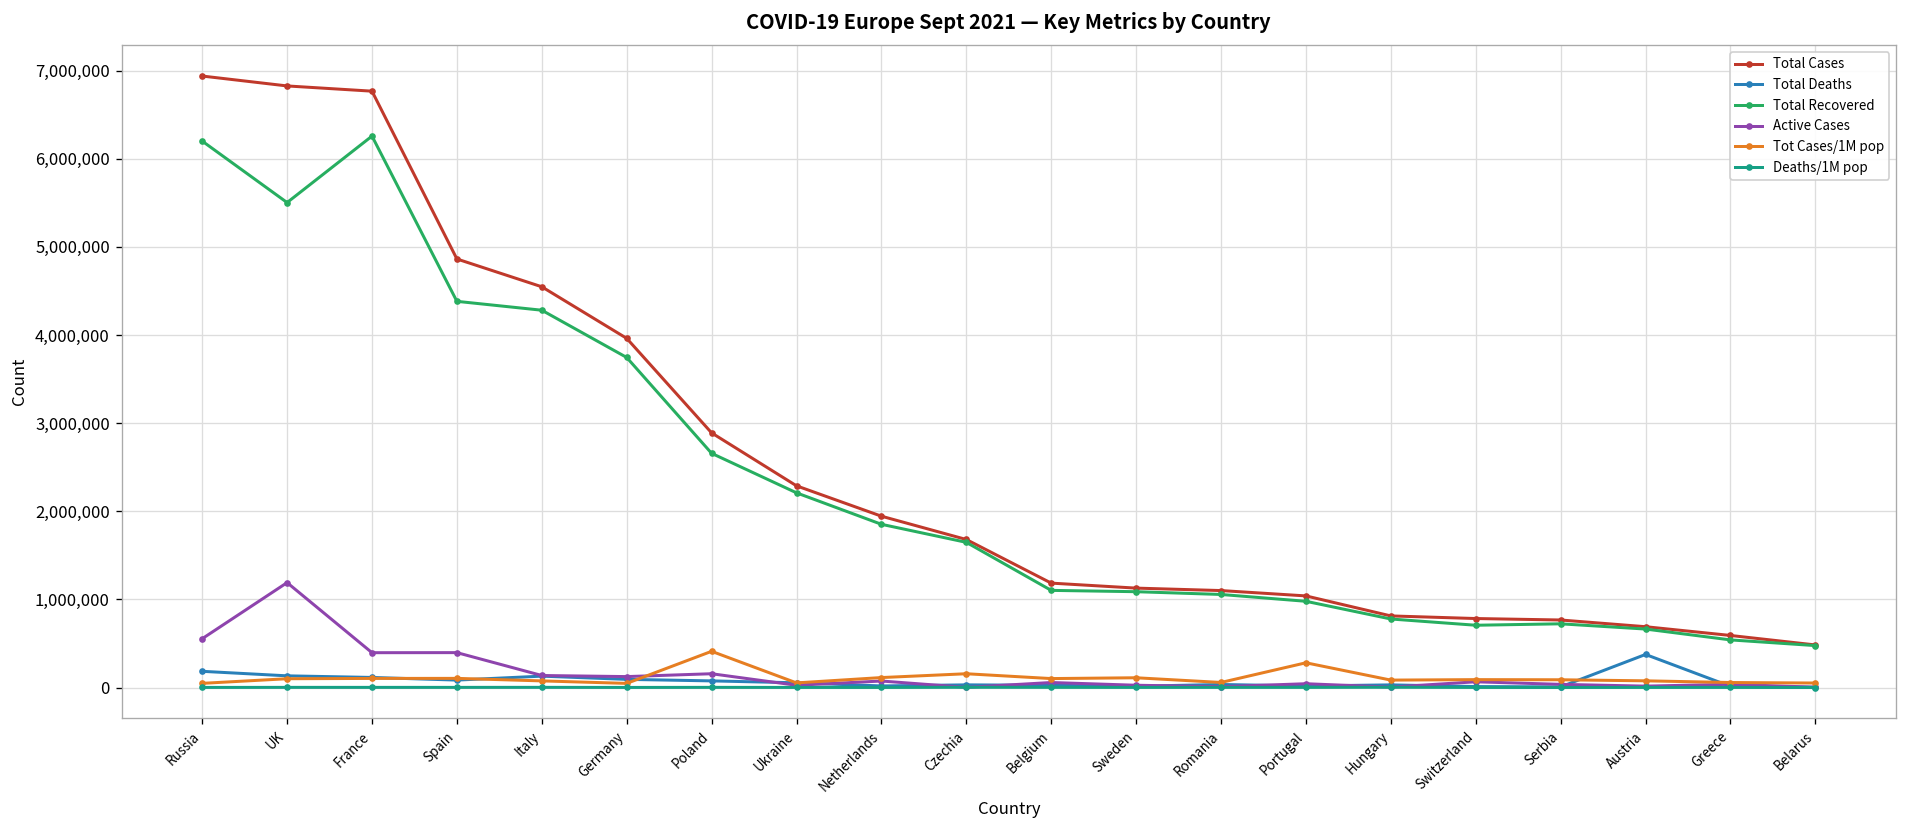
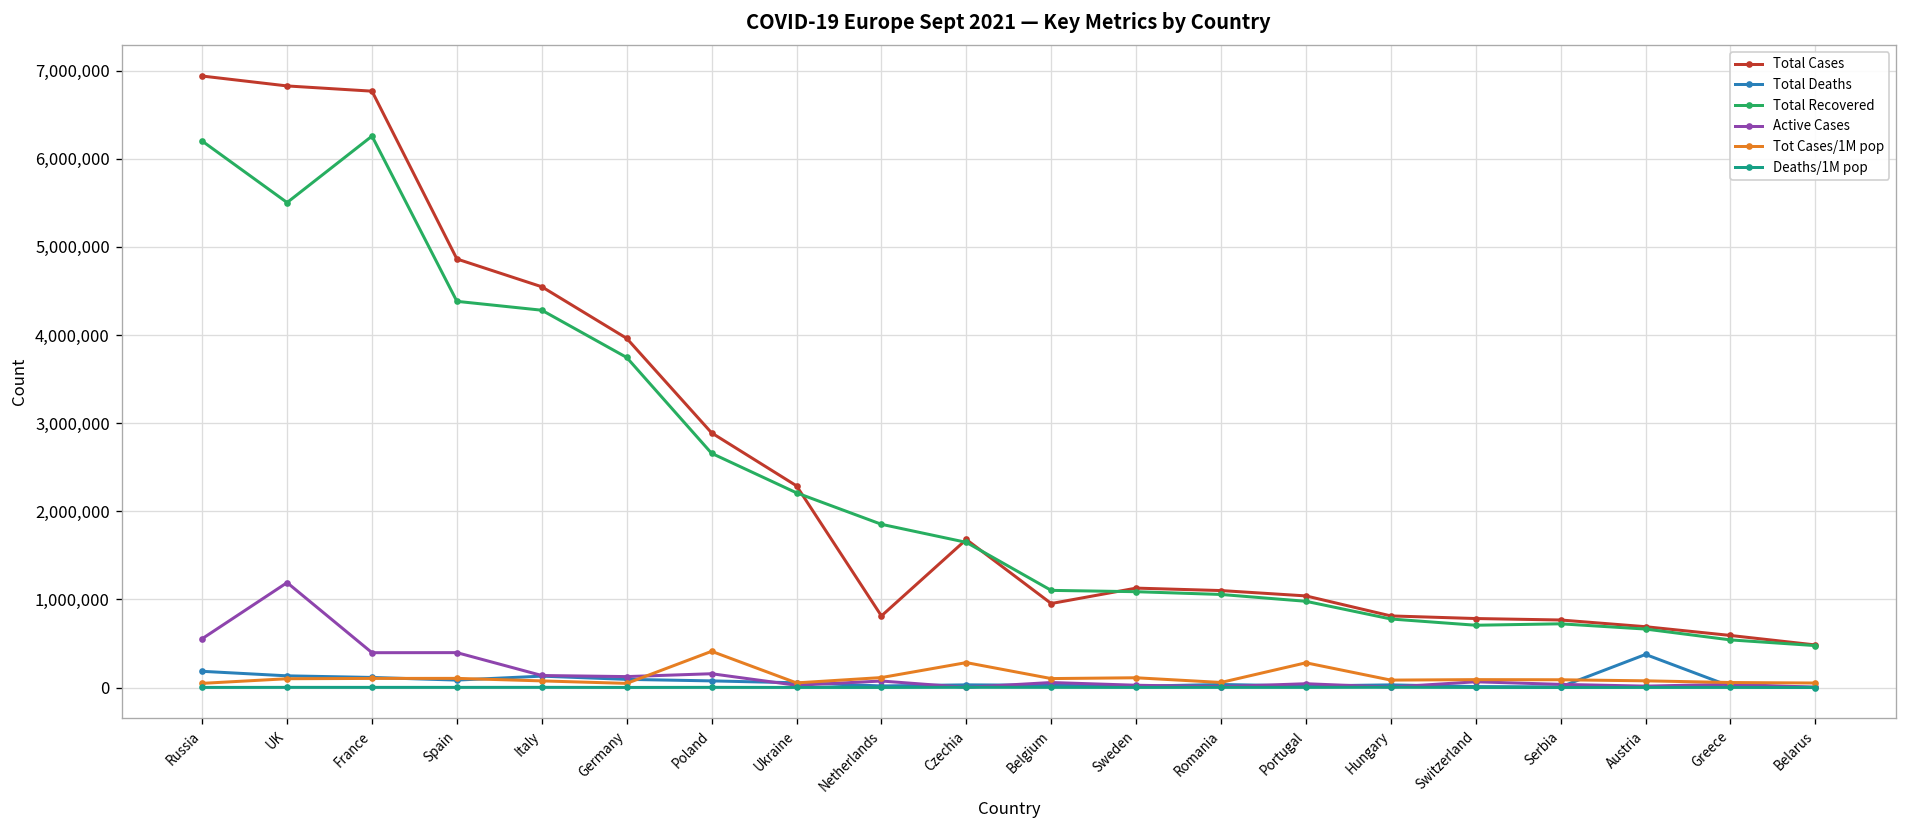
Total Cases, Netherlands: 1,900,000 -> 800,000
Tot Cases/1M pop, Czechia: 200,000 -> 300,000
Total Cases, Belgium: 1,200,000 -> 1,000,000
